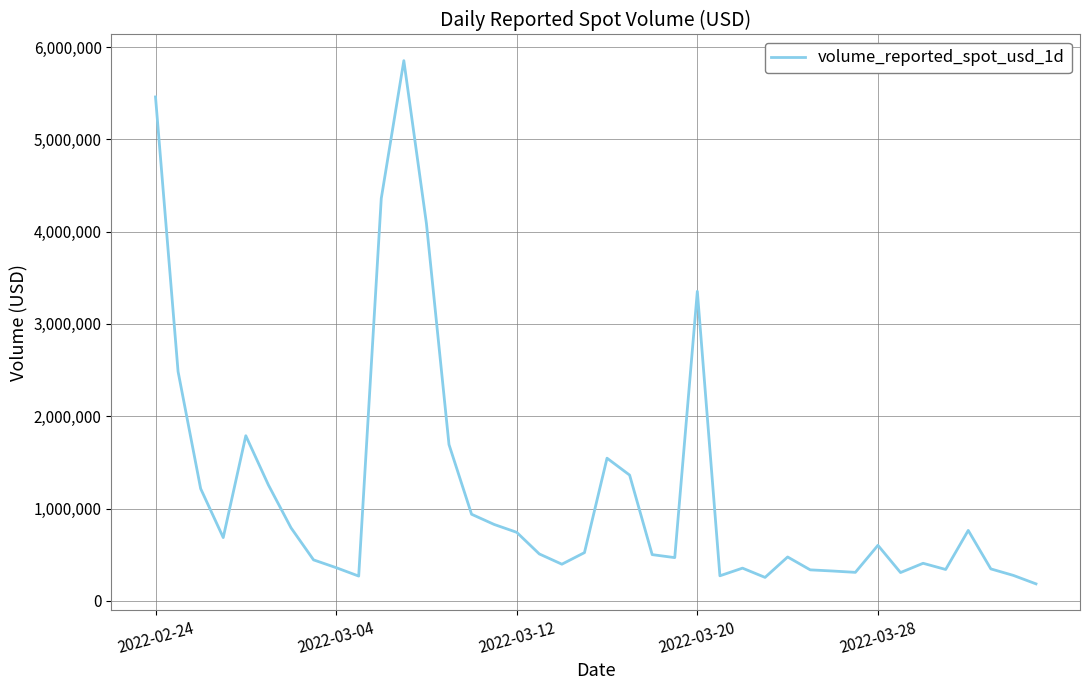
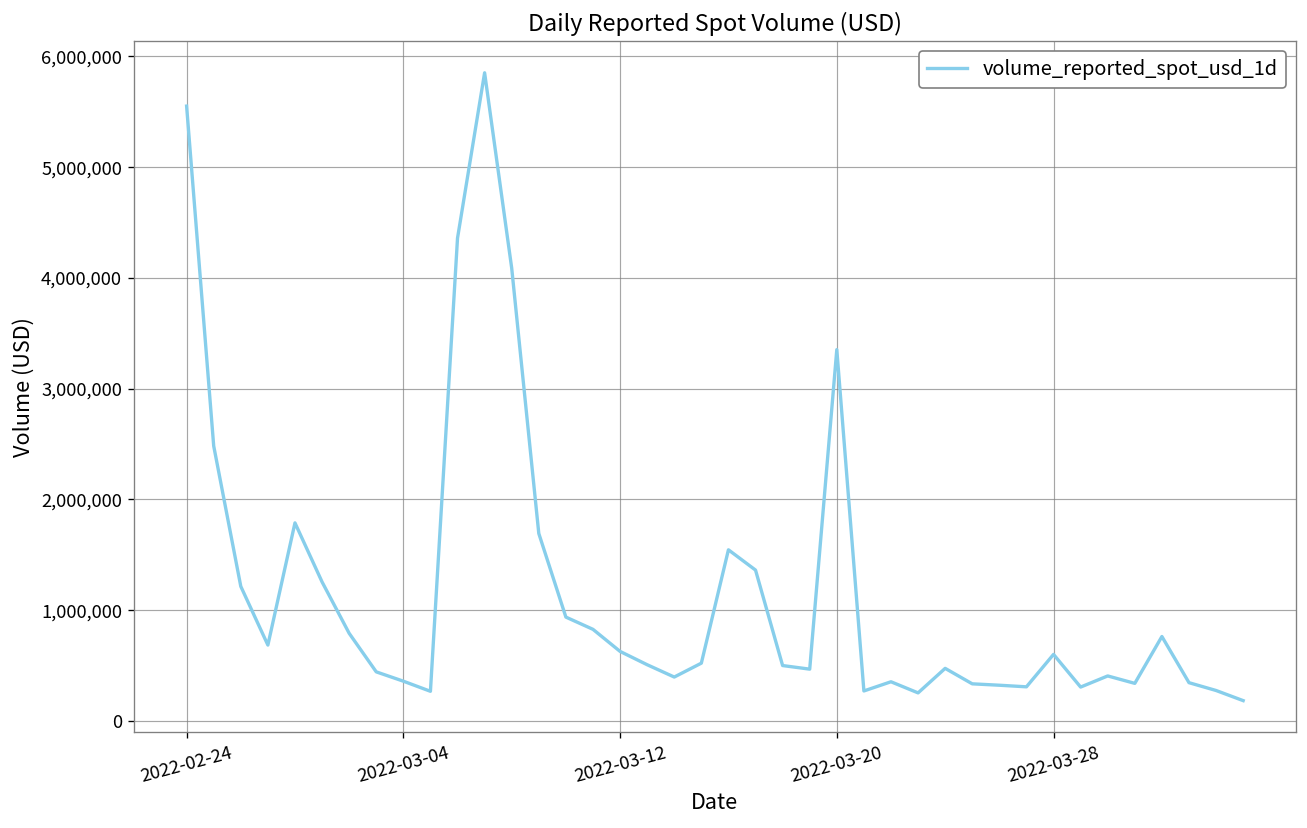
2022-02-24: 5,500,000 -> 5,600,000
2022-03-12: 700,000 -> 600,000
